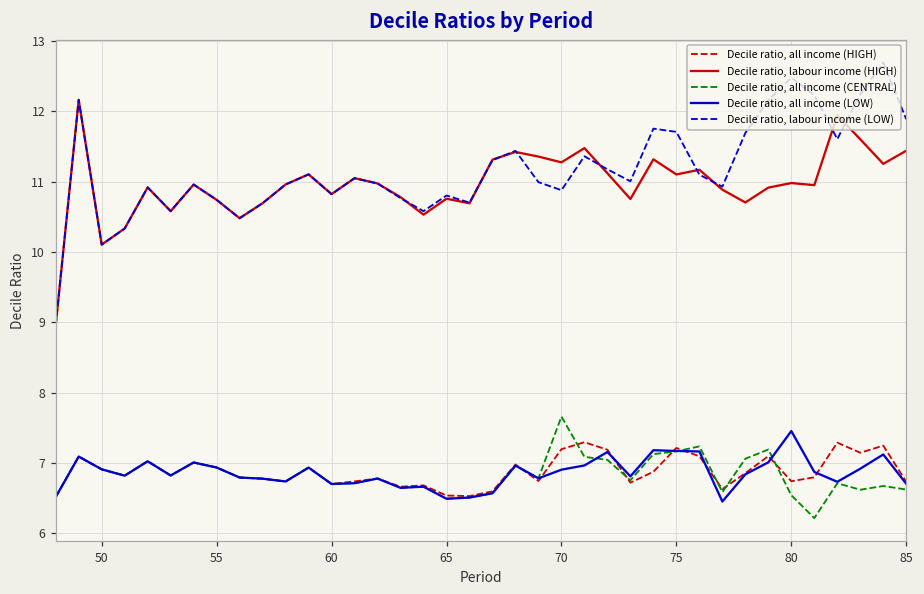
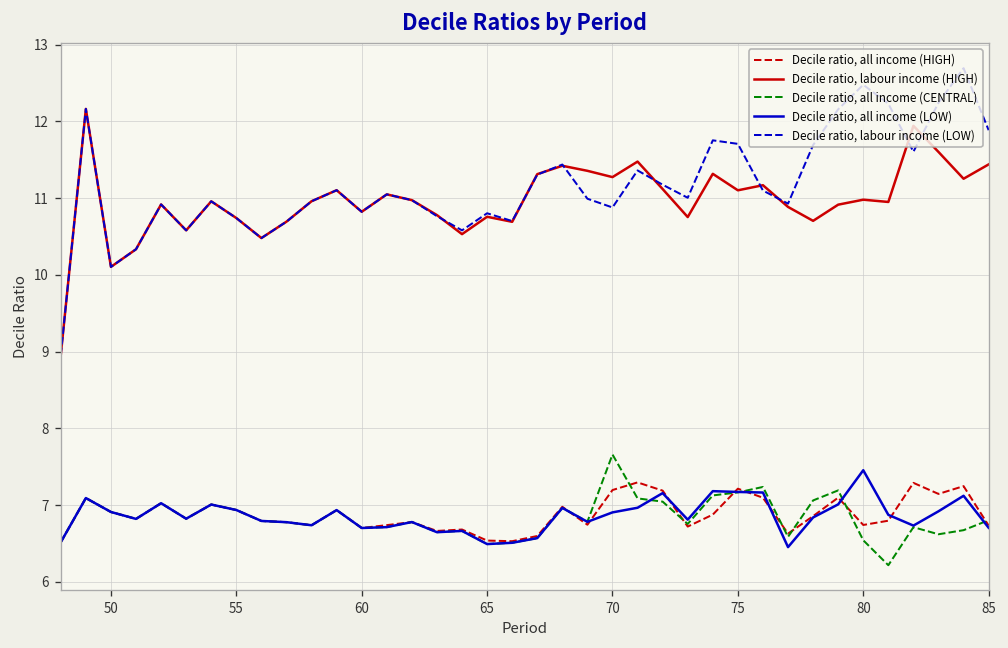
Decile ratio, all income (CENTRAL), 85: 6.6 -> 6.8
